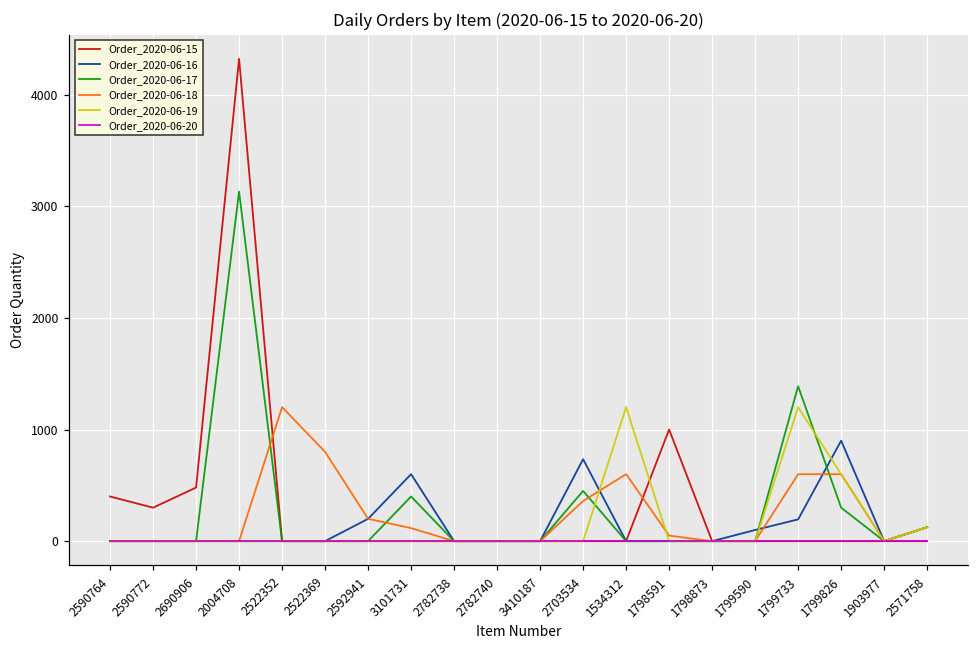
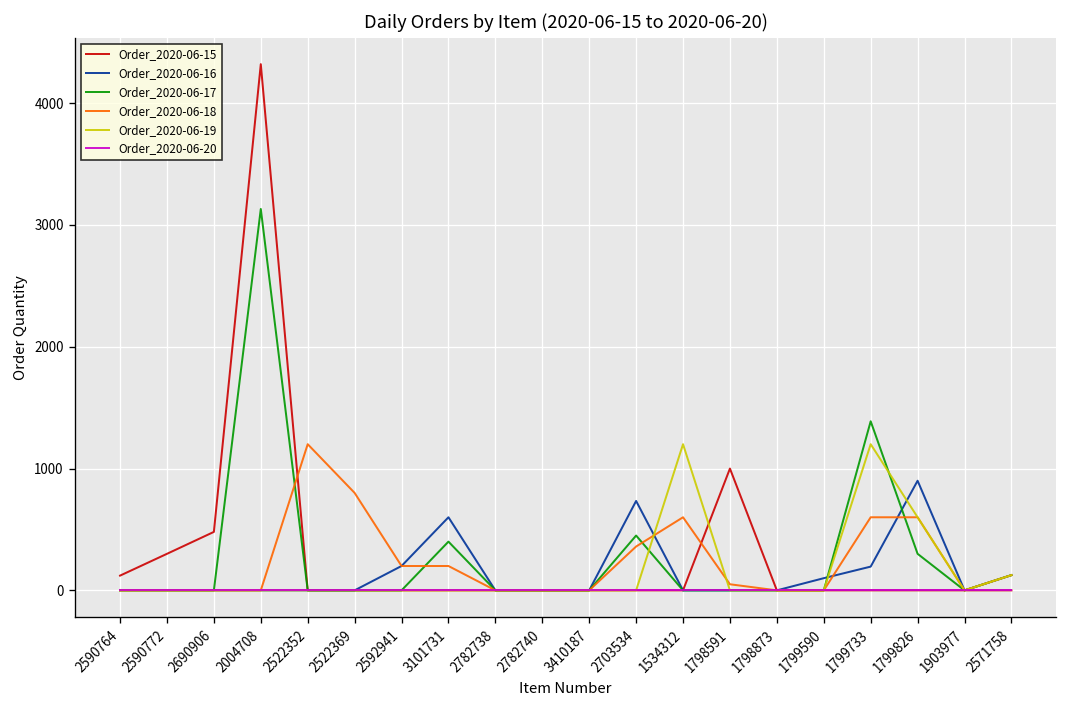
Order_2020-06-15, 2590764: 400 -> 120
Order_2020-06-18, 3101731: 120 -> 200
